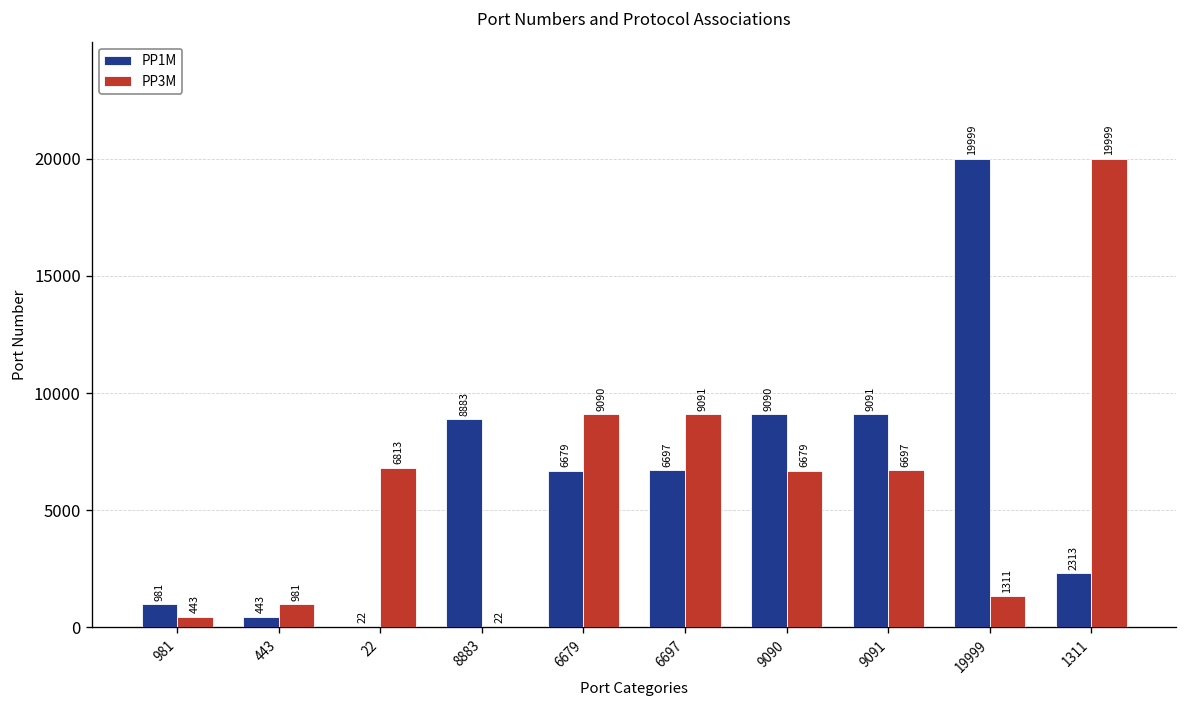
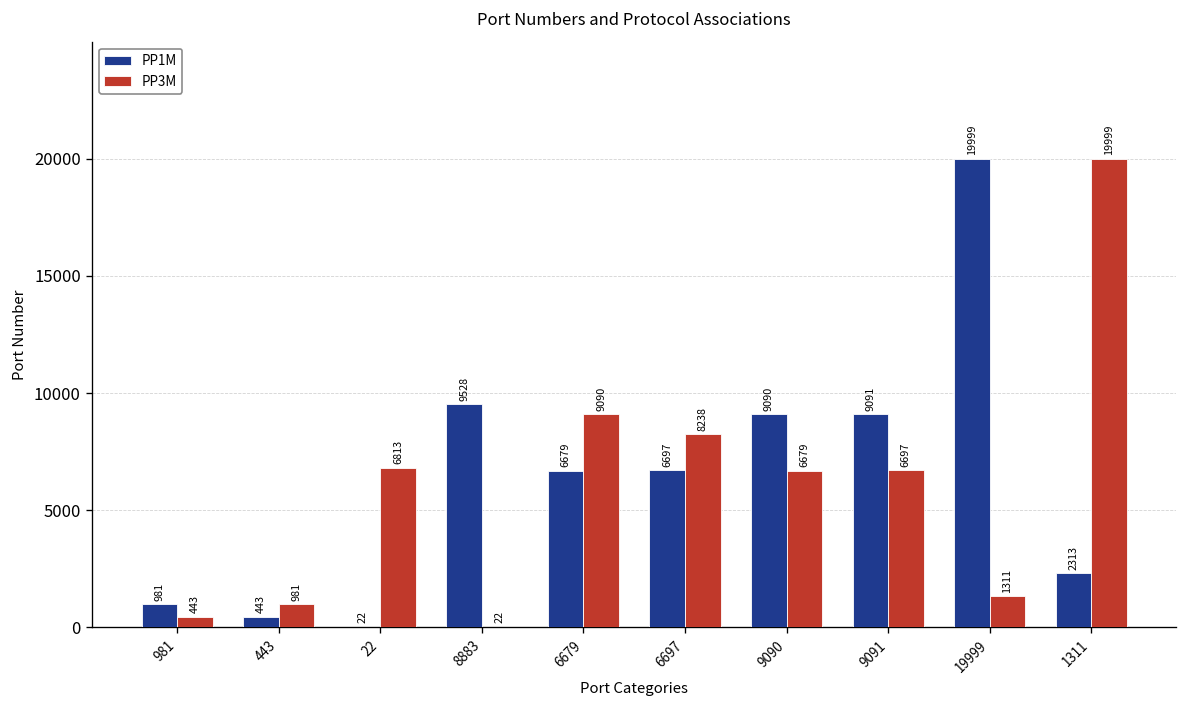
PP1M, 8883: 8883 -> 9528
PP3M, 6697: 9091 -> 8238
